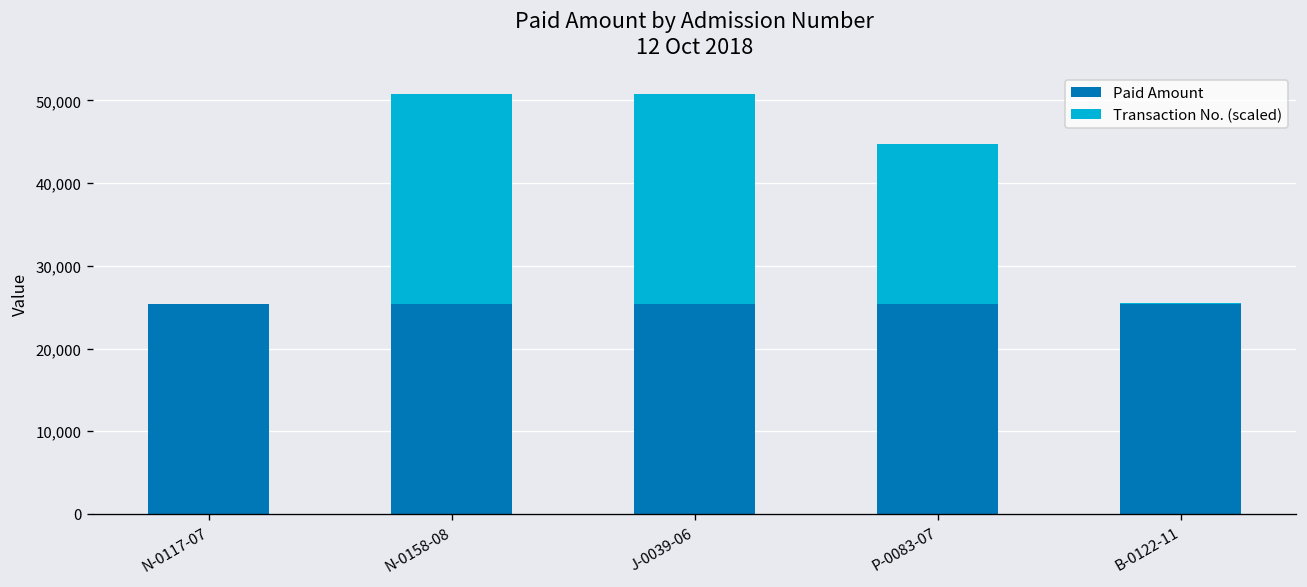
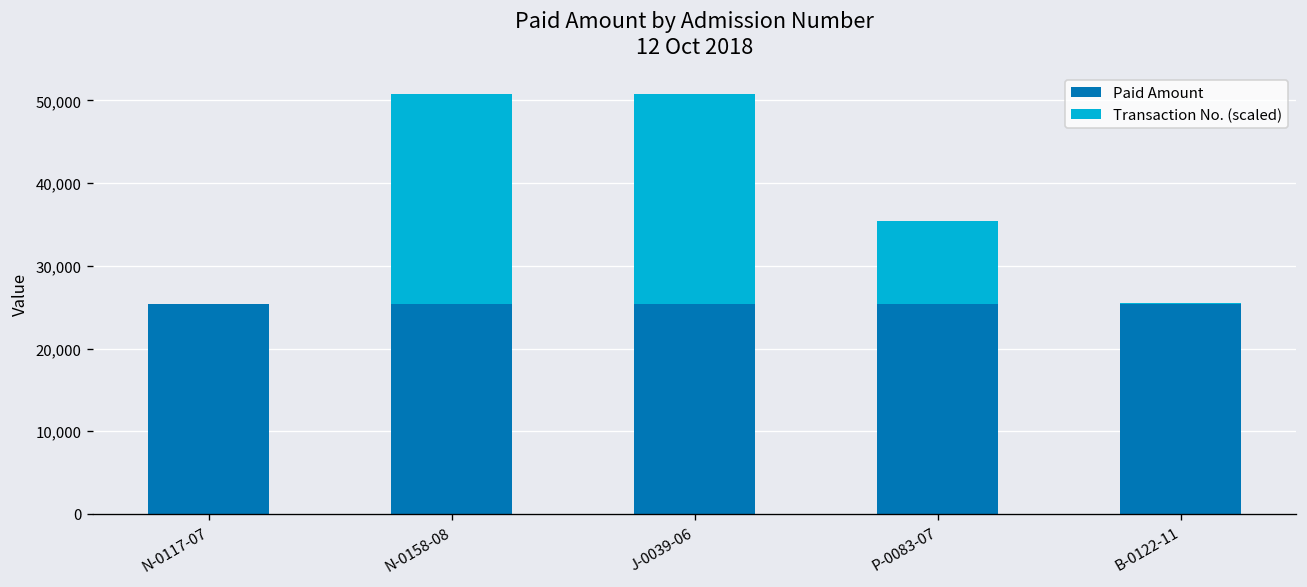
Transaction No. (scaled), P-0083-07: 19,000 -> 10,000
